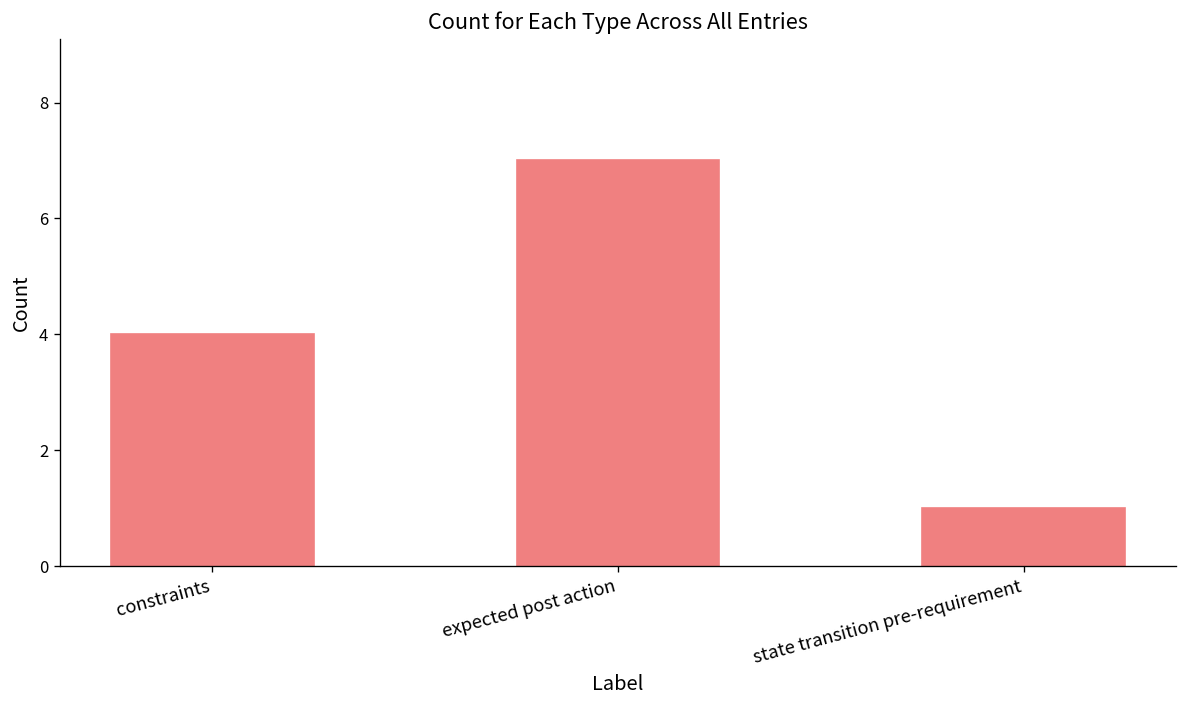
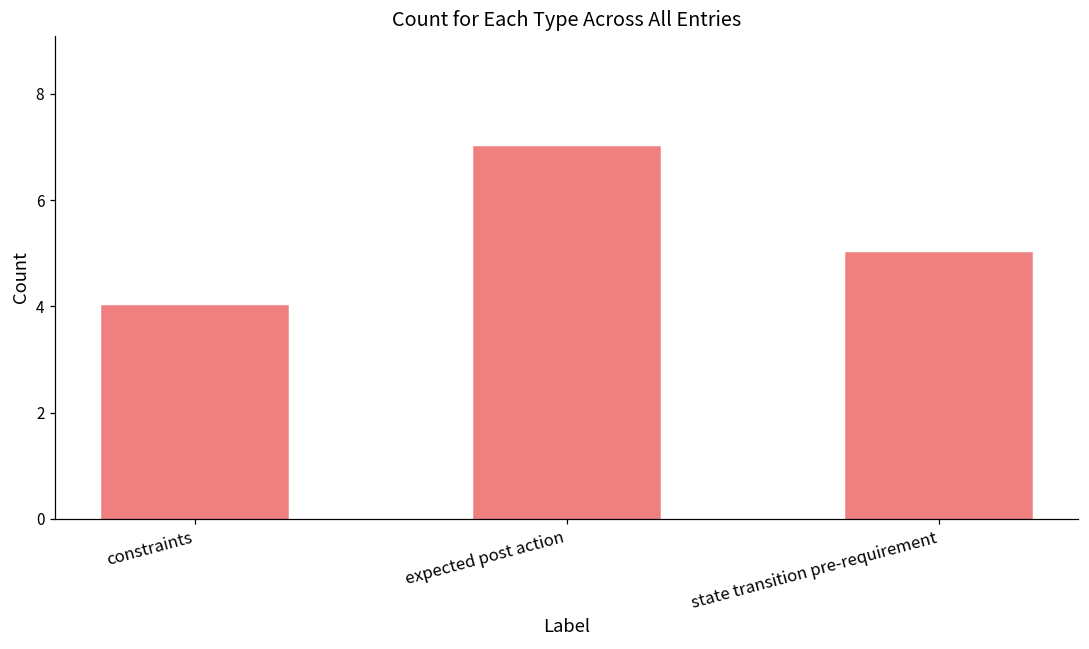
state transition pre-requirement: 1 -> 5
